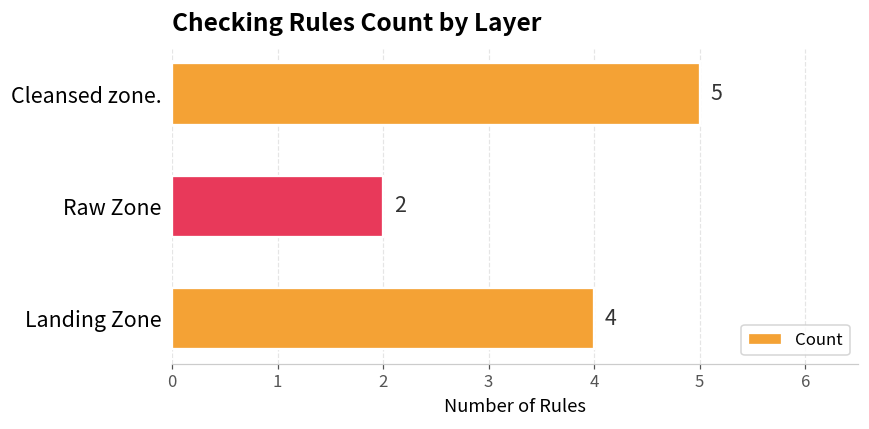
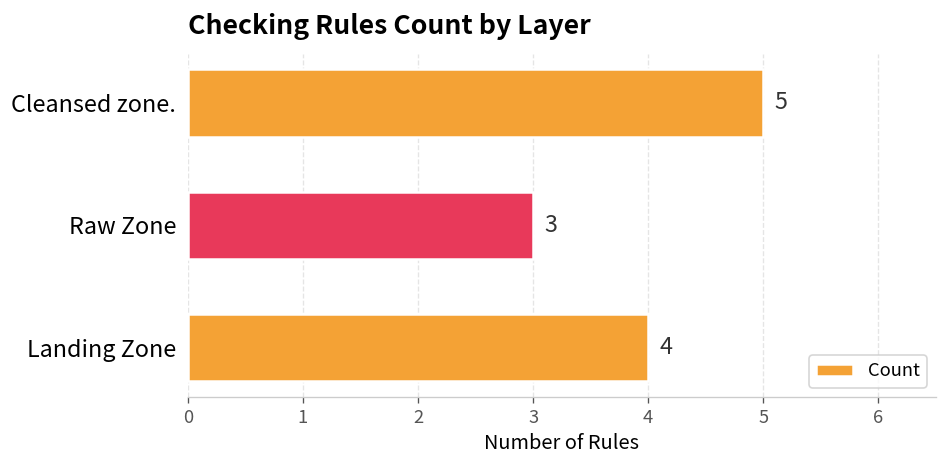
Raw Zone: 2 -> 3
